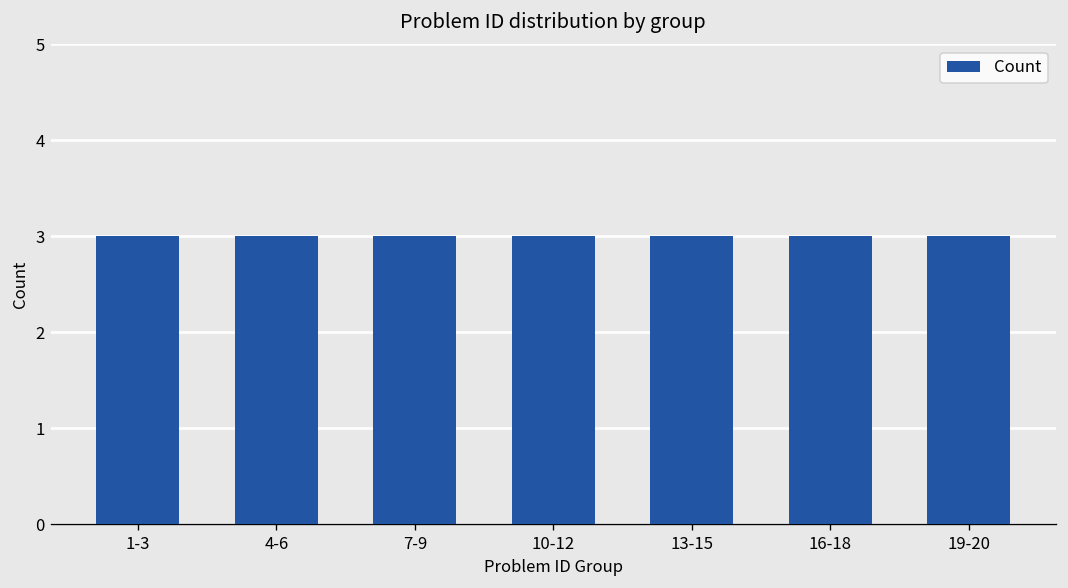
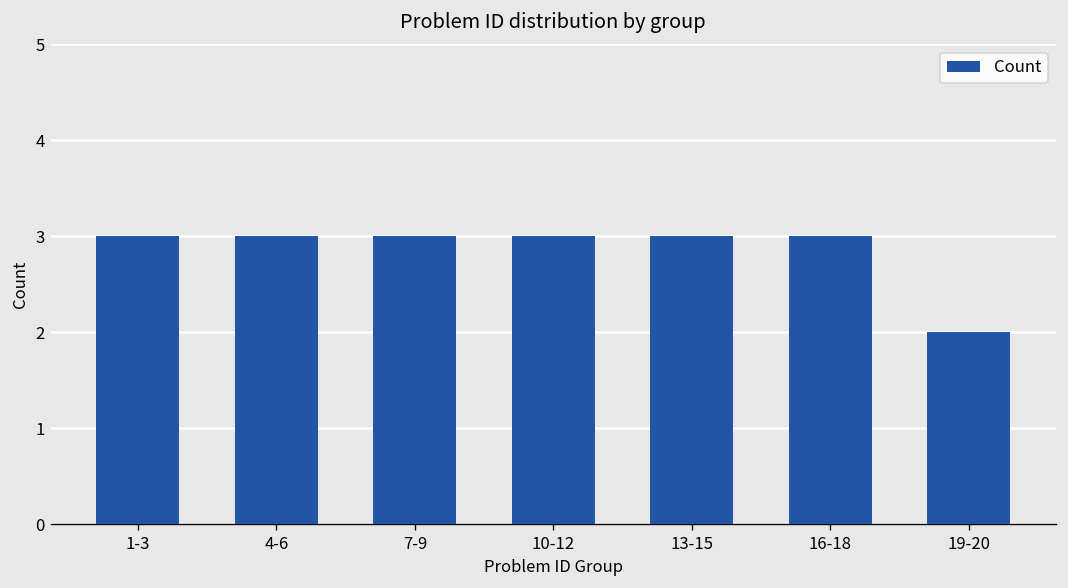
19-20: 3 -> 2
